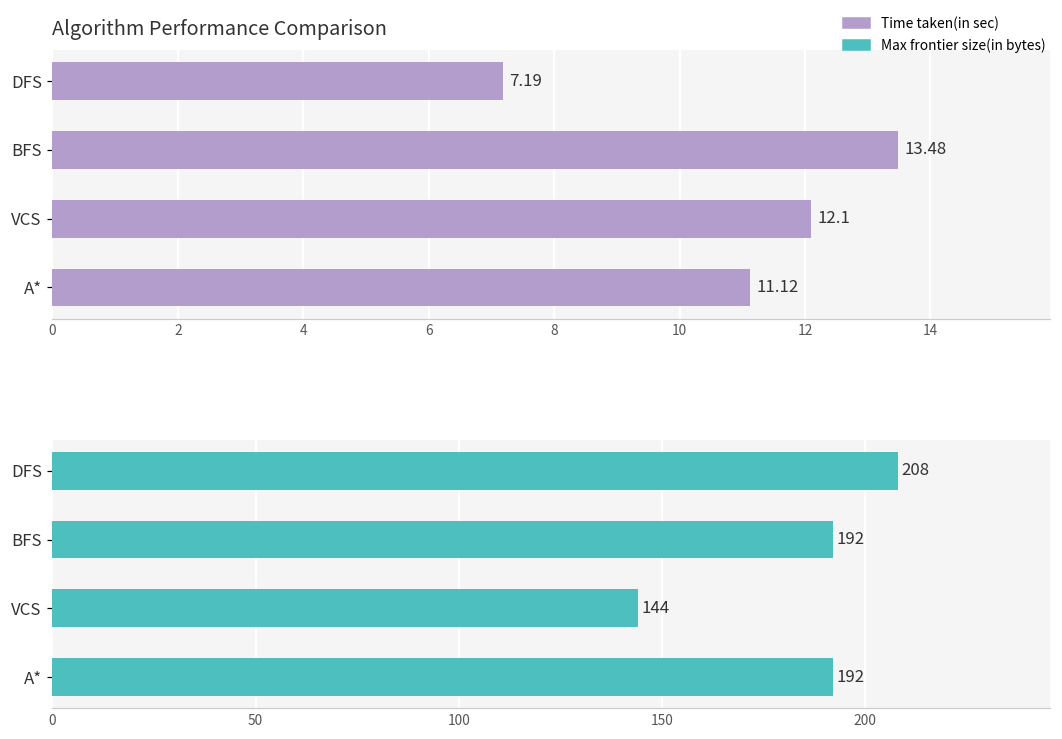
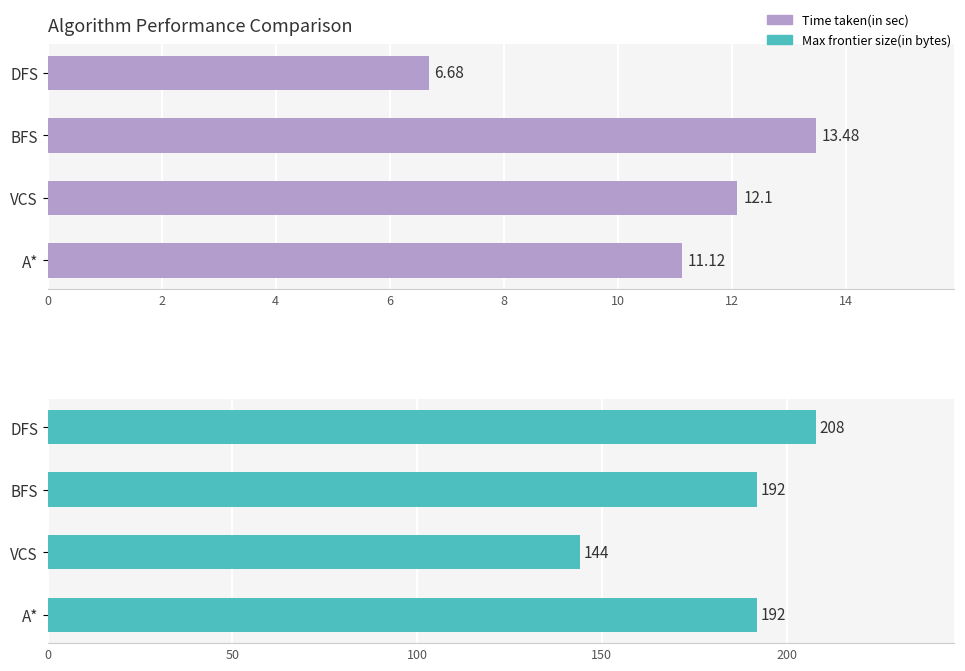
Algorithm Performance Comparison, DFS: 7.19 -> 6.68
